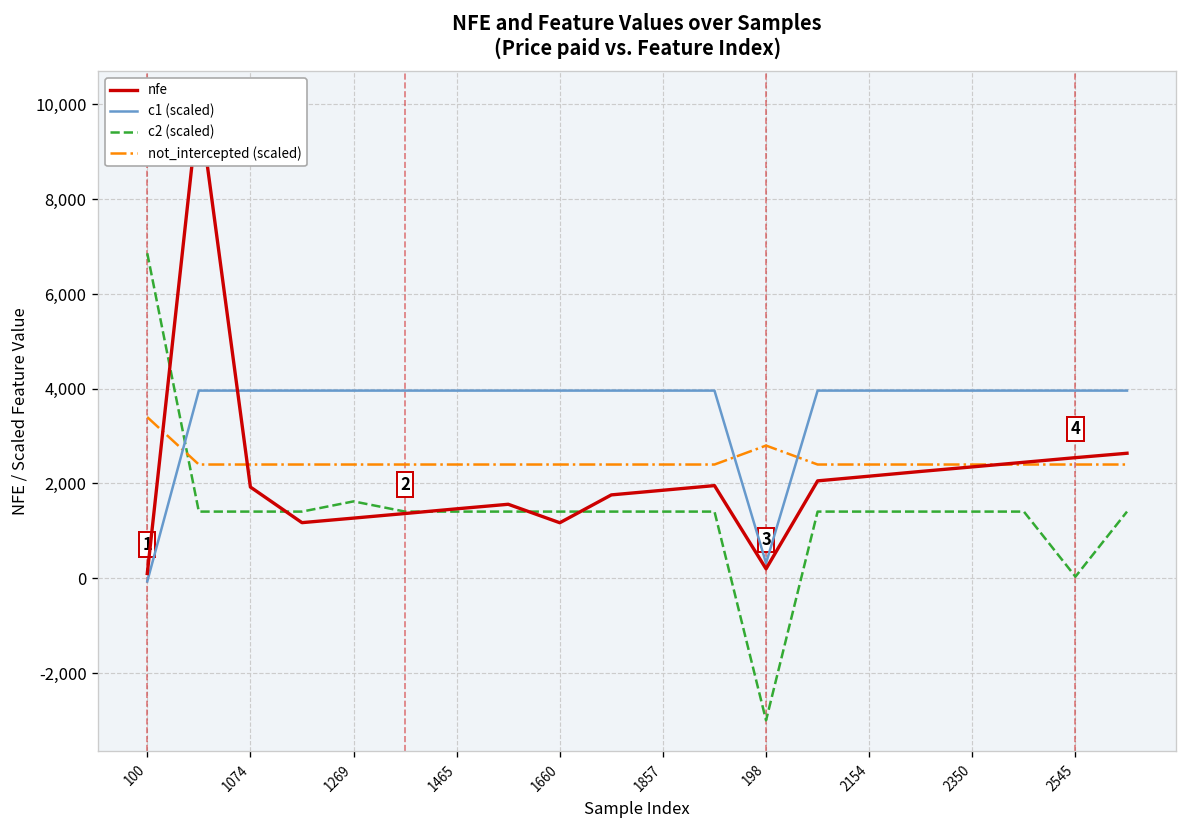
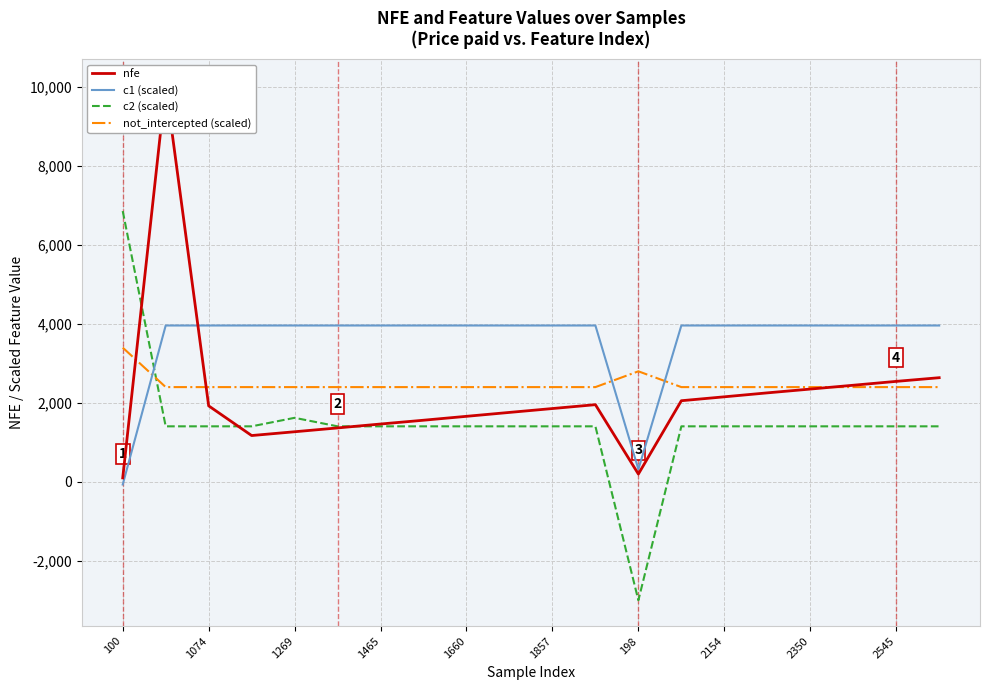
nfe, 1660: 1,200 -> 1,700
c2 (scaled), 2545: 0 -> 1,400
